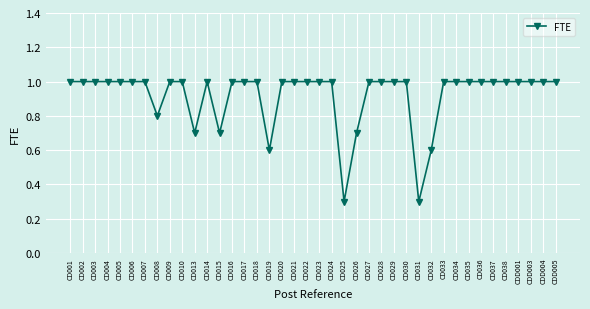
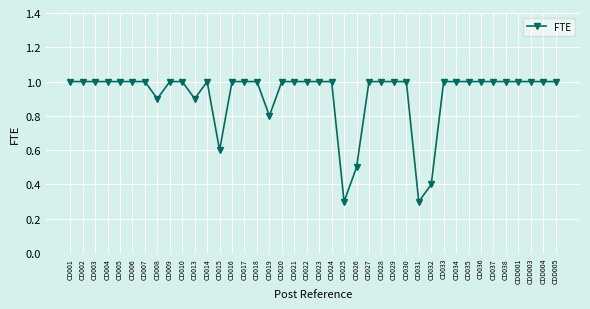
CD008: 0.8 -> 0.9
CD013: 0.7 -> 0.9
CD015: 0.7 -> 0.6
CD019: 0.6 -> 0.8
CD026: 0.7 -> 0.5
CD032: 0.6 -> 0.4
